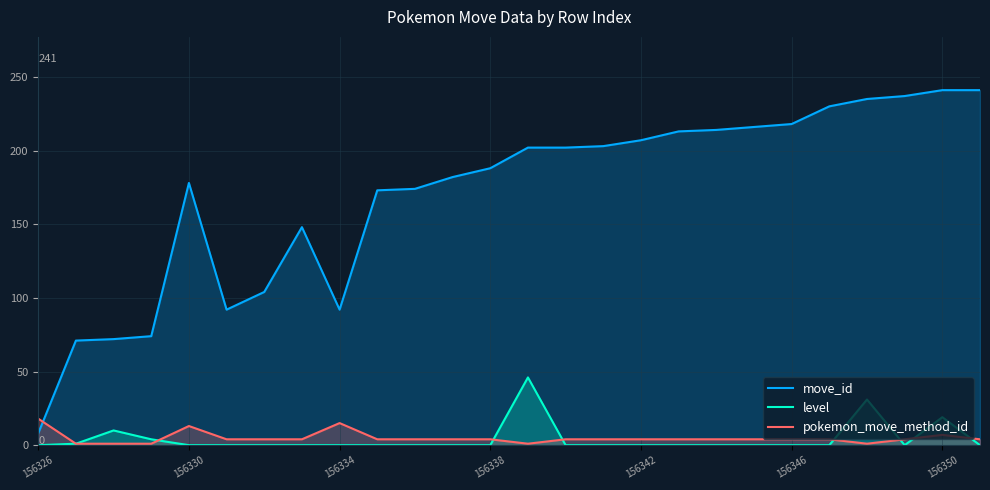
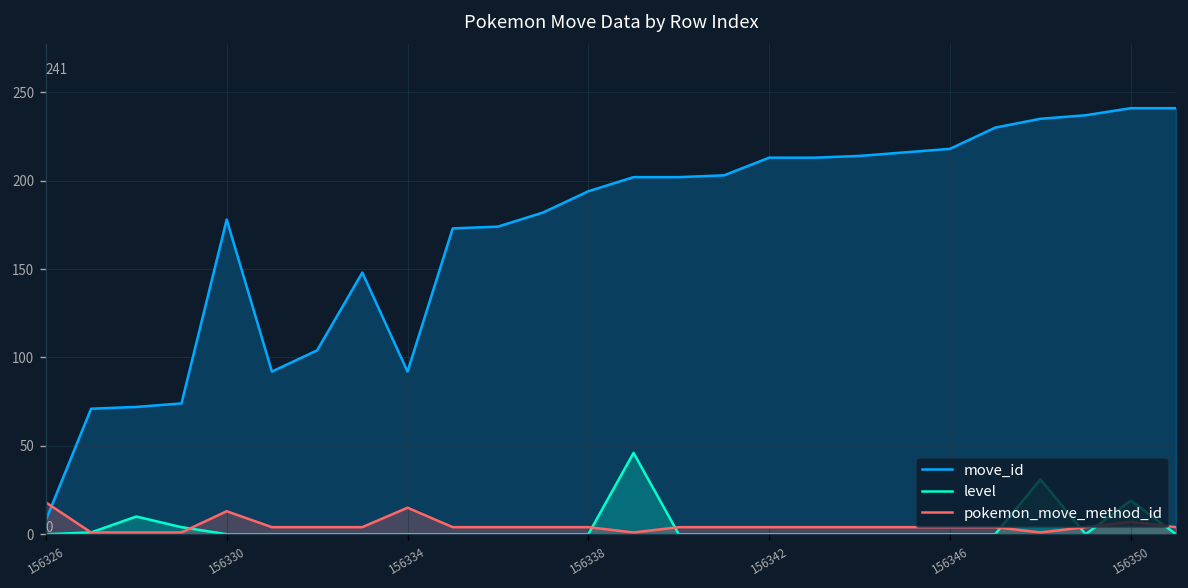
move_id, 156338: 188 -> 194
move_id, 156342: 207 -> 213
